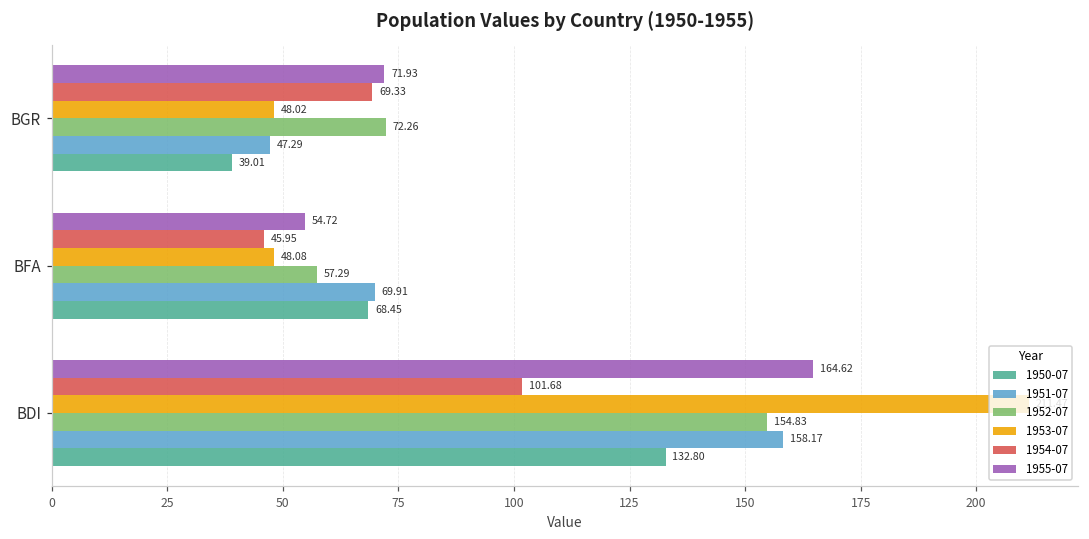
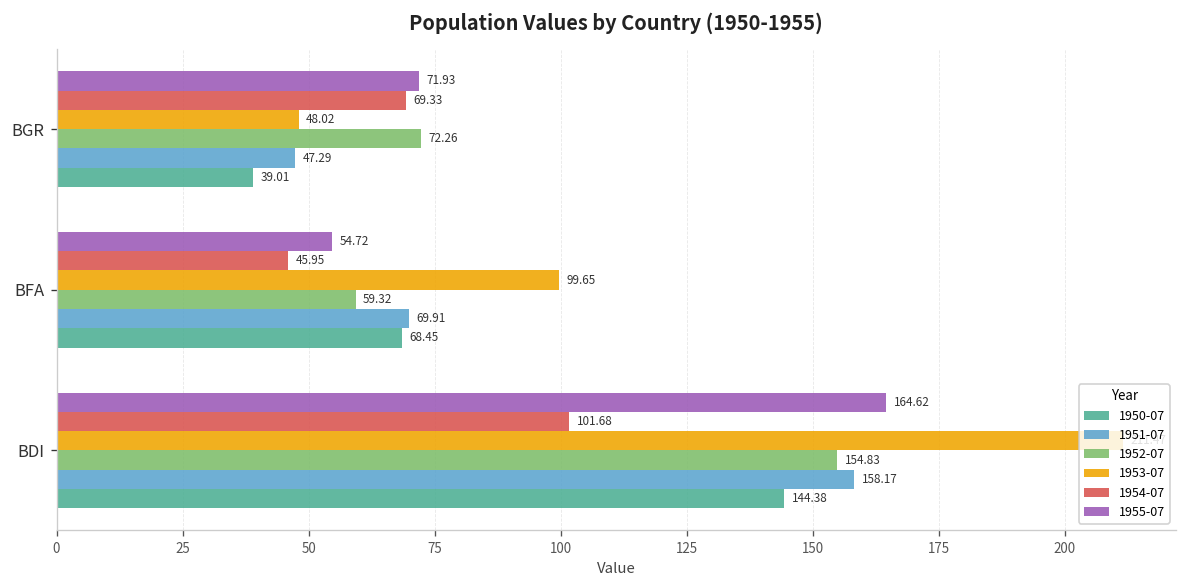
1953-07, BFA: 48.08 -> 99.65
1952-07, BFA: 57.29 -> 59.32
1950-07, BDI: 132.80 -> 144.38
